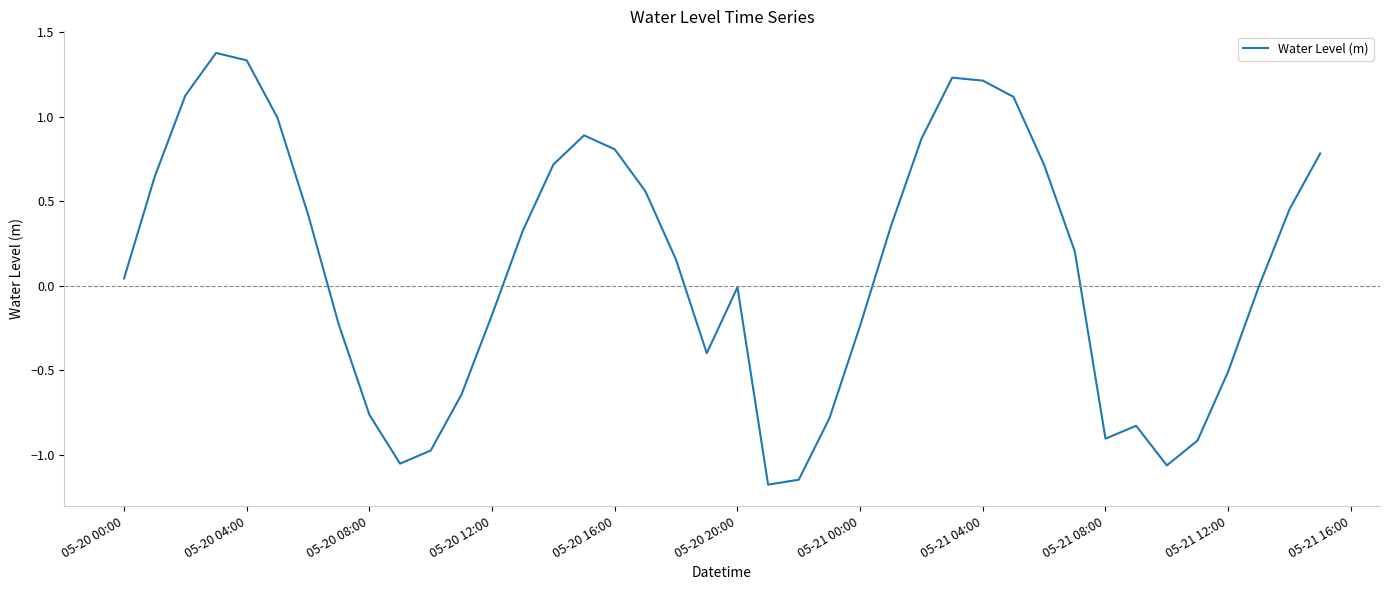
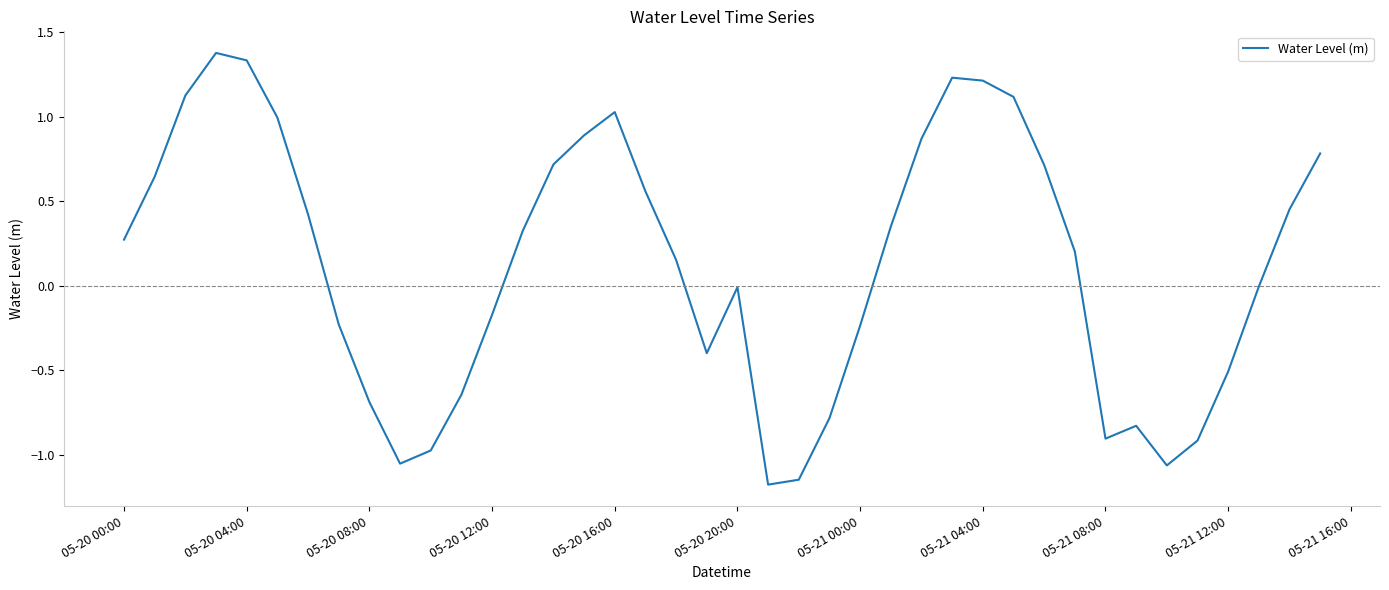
05-20 00:00: 0.04 -> 0.27
05-20 08:00: -0.76 -> -0.69
05-20 16:00: 0.81 -> 1.03
